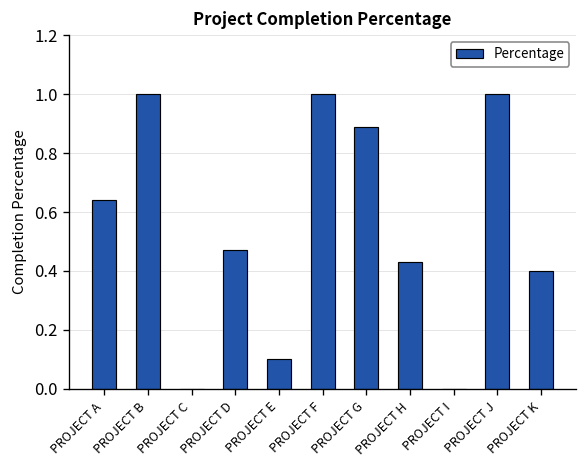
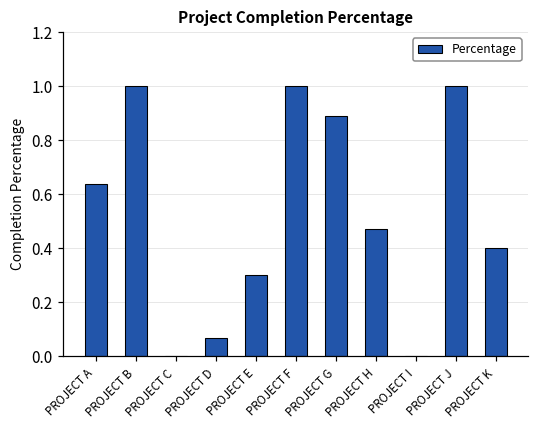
PROJECT D: 0.47 -> 0.07
PROJECT E: 0.1 -> 0.3
PROJECT H: 0.43 -> 0.47
